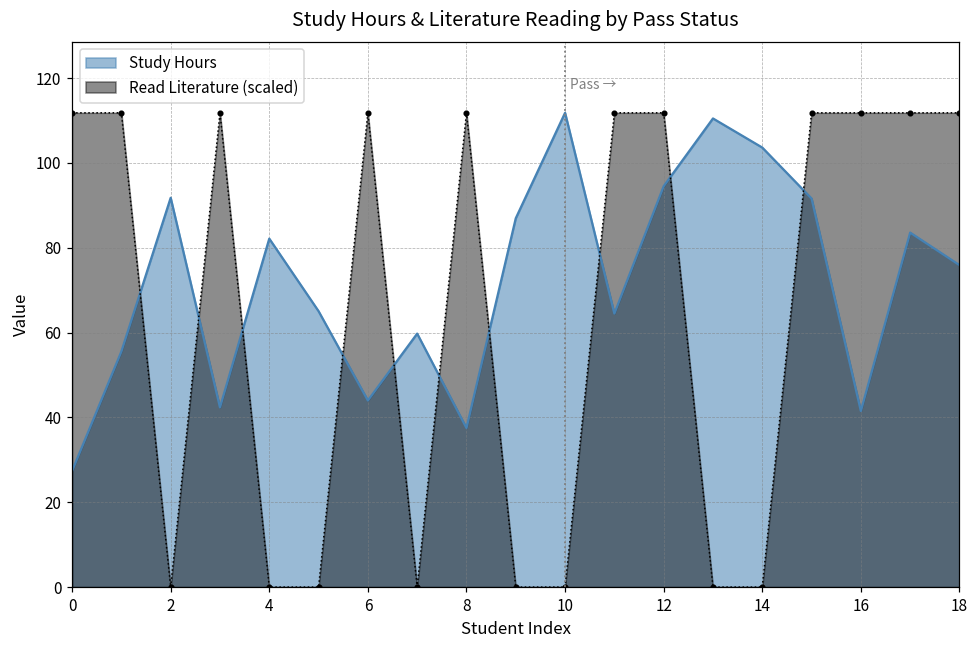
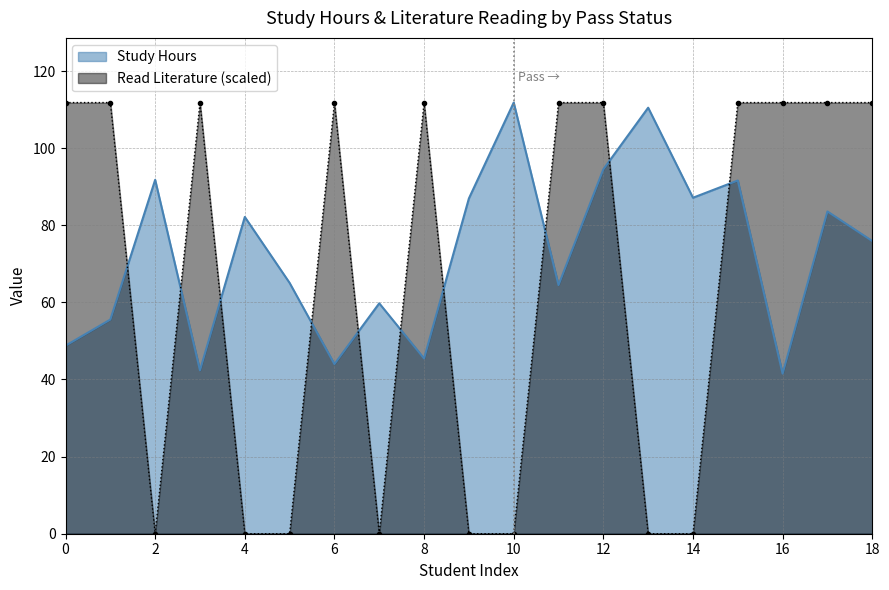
Study Hours, 0: 27 -> 49
Study Hours, 8: 38 -> 45
Study Hours, 14: 104 -> 87
